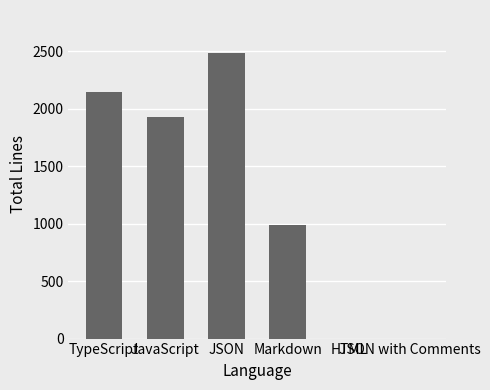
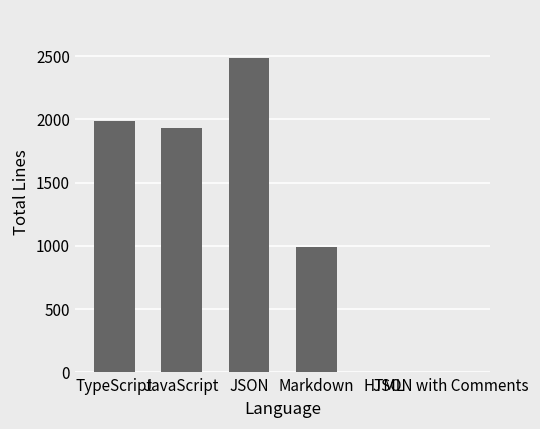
TypeScript: 2140 -> 1980
